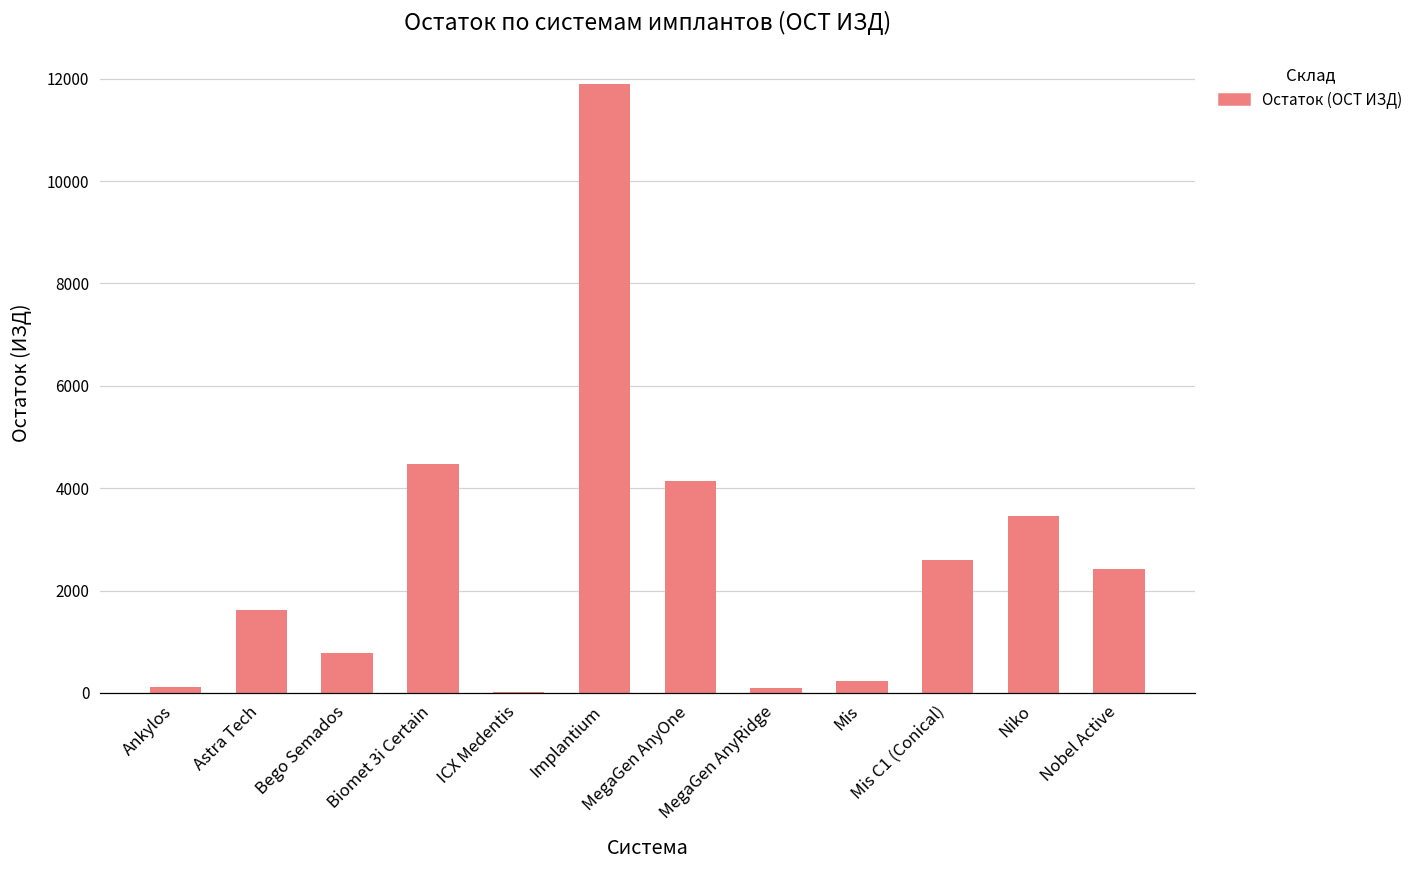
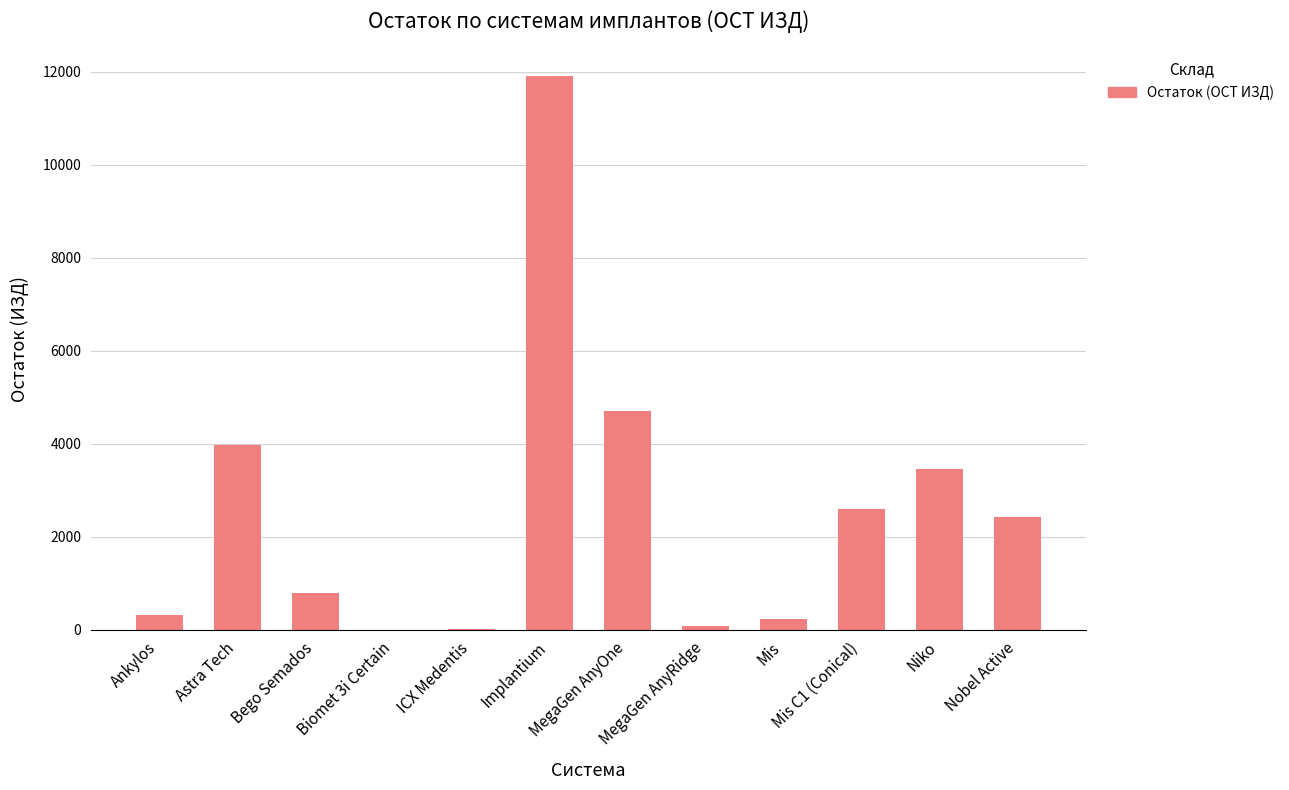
Ankylos: 100 -> 300
Astra Tech: 1600 -> 4000
Biomet 3i Certain: 4500 -> 0
MegaGen AnyOne: 4100 -> 4700
